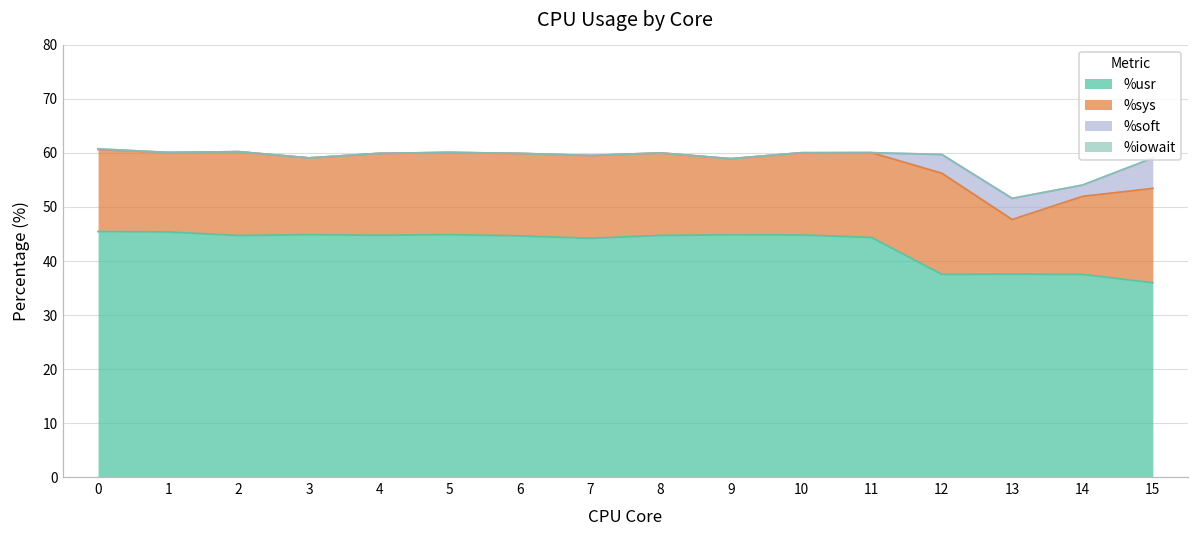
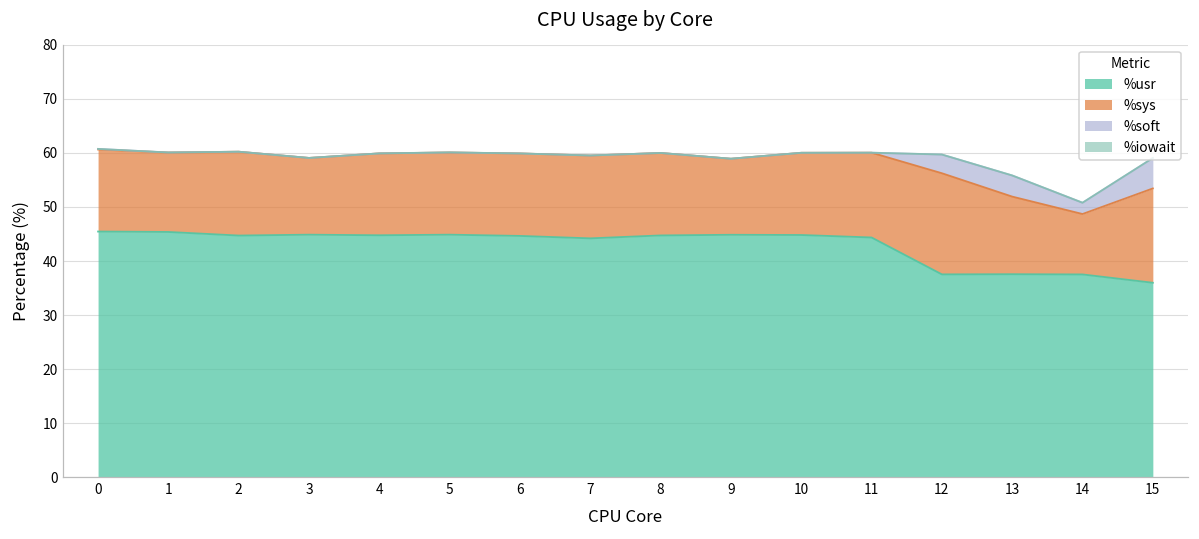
%sys, 13: 10 -> 14
%sys, 14: 14 -> 11
